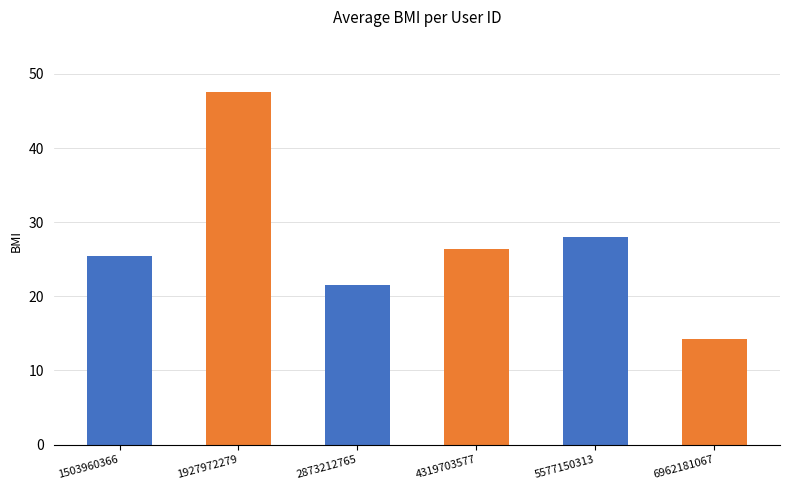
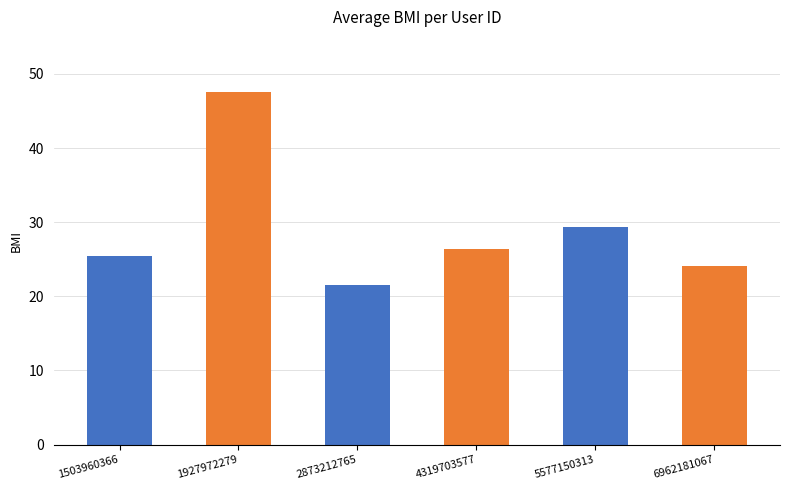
5577150313: 28 -> 29
6962181067: 14 -> 24
